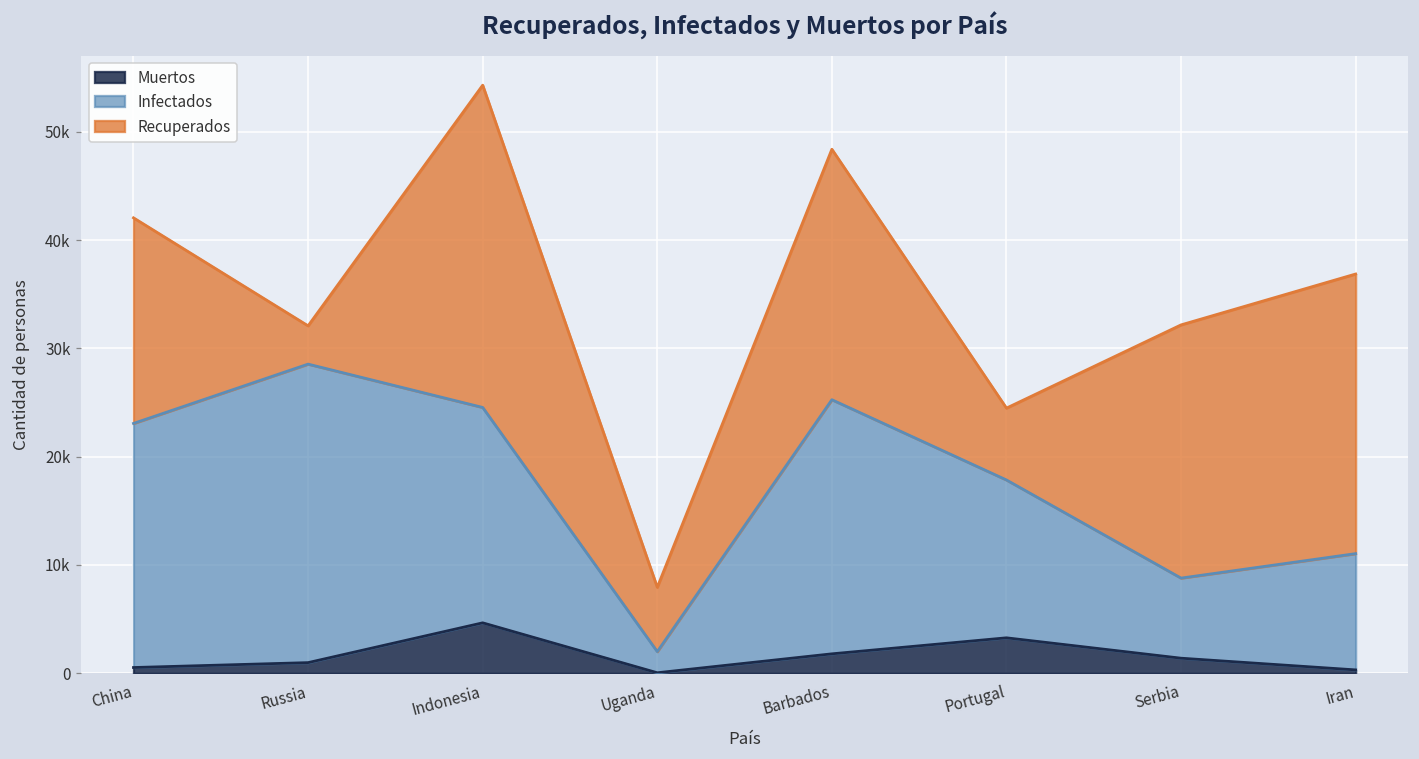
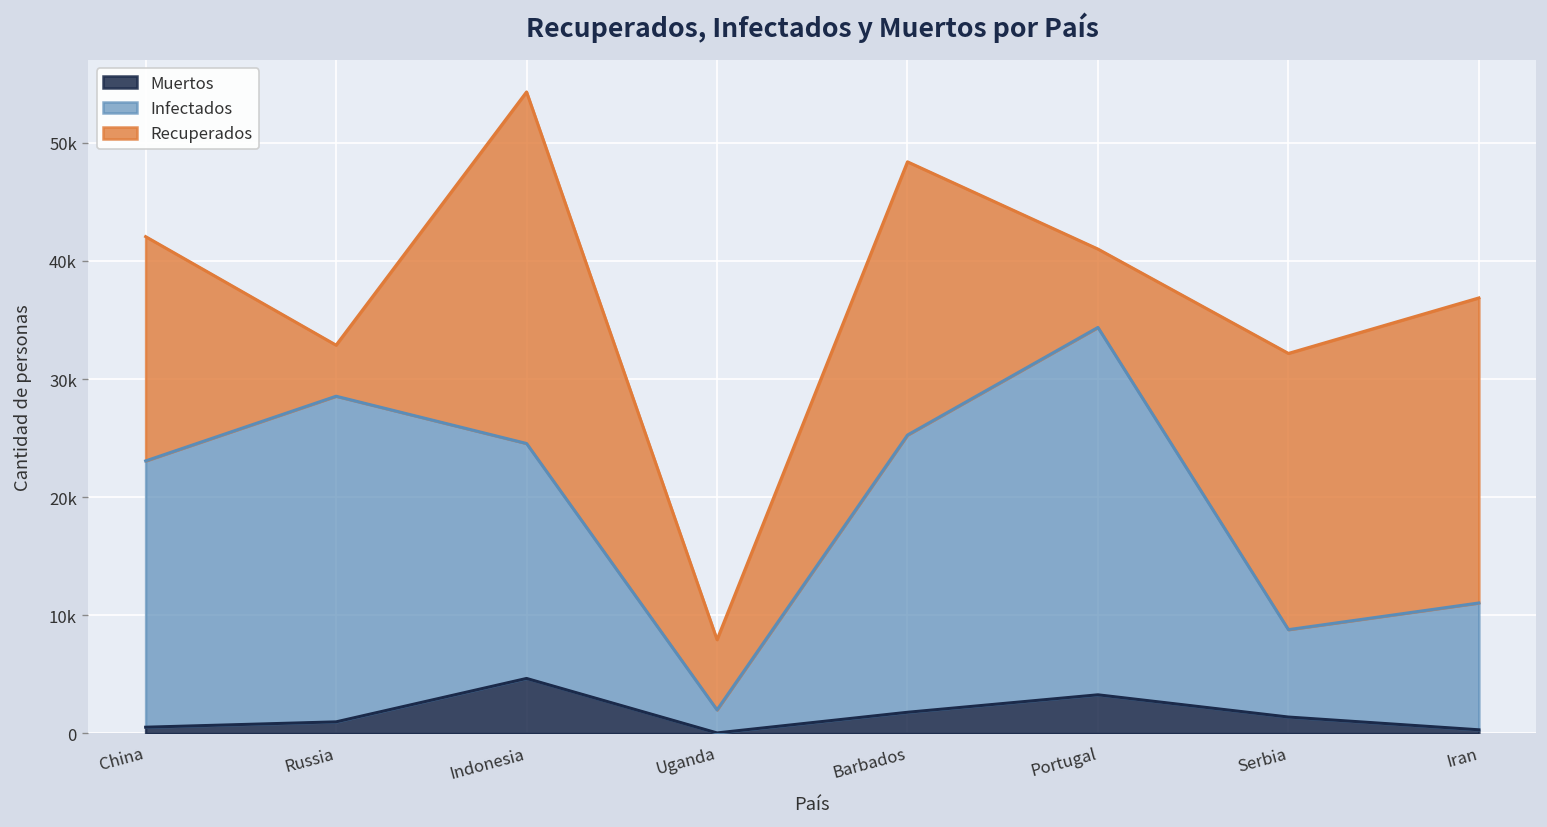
Recuperados, Russia: 3500 -> 4300
Infectados, Portugal: 15000 -> 31000
